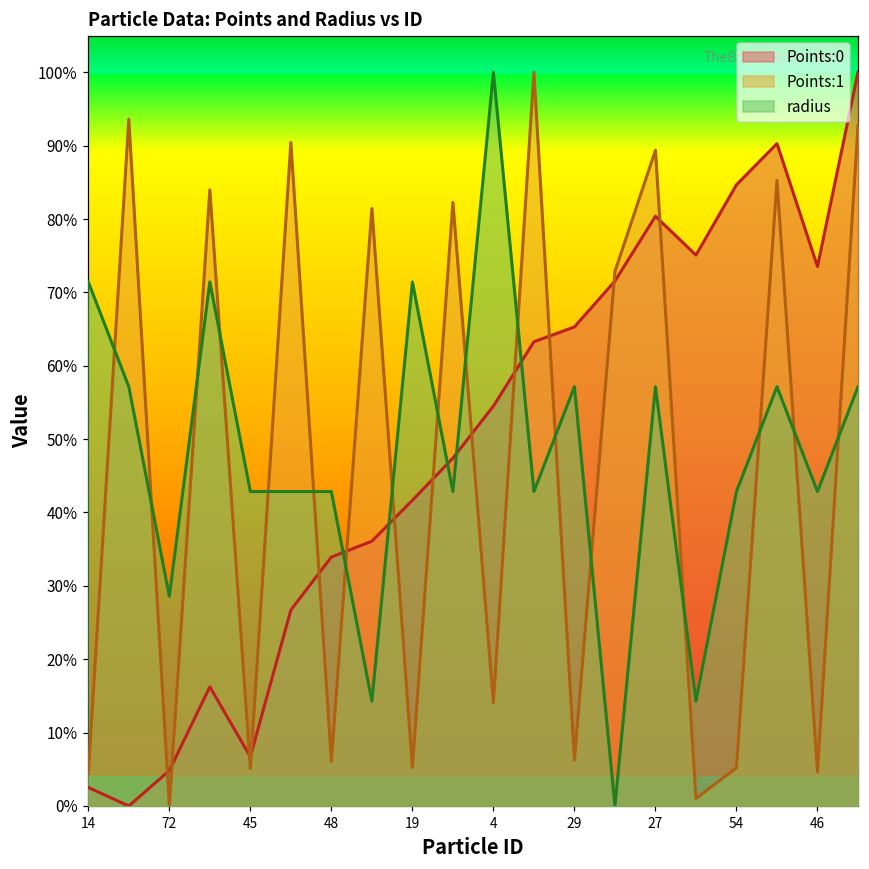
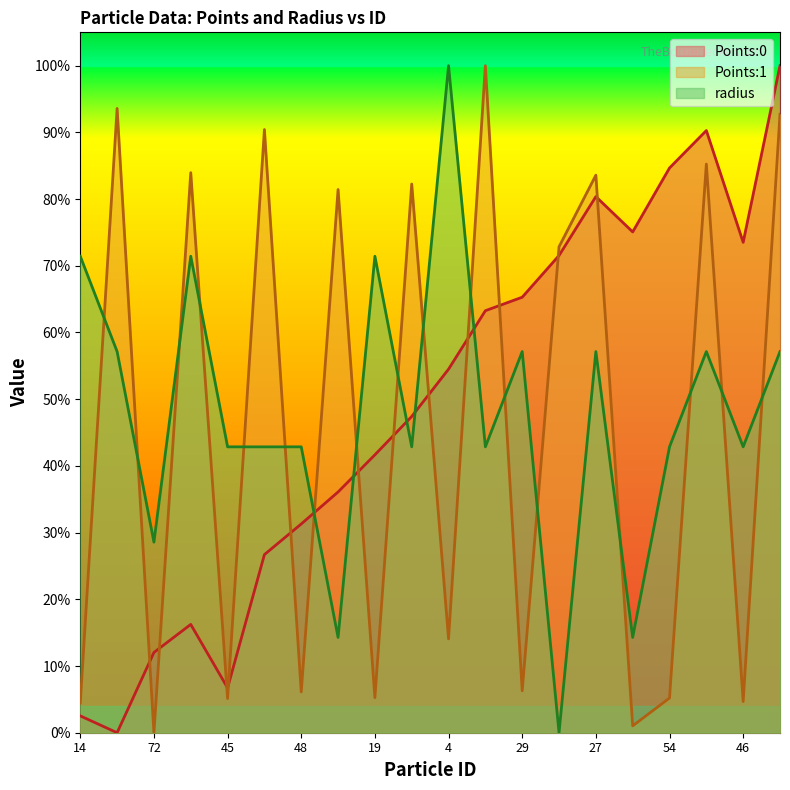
Points:0, 72: 5% -> 12%
Points:0, 48: 34% -> 31%
Points:1, 27: 89% -> 84%
